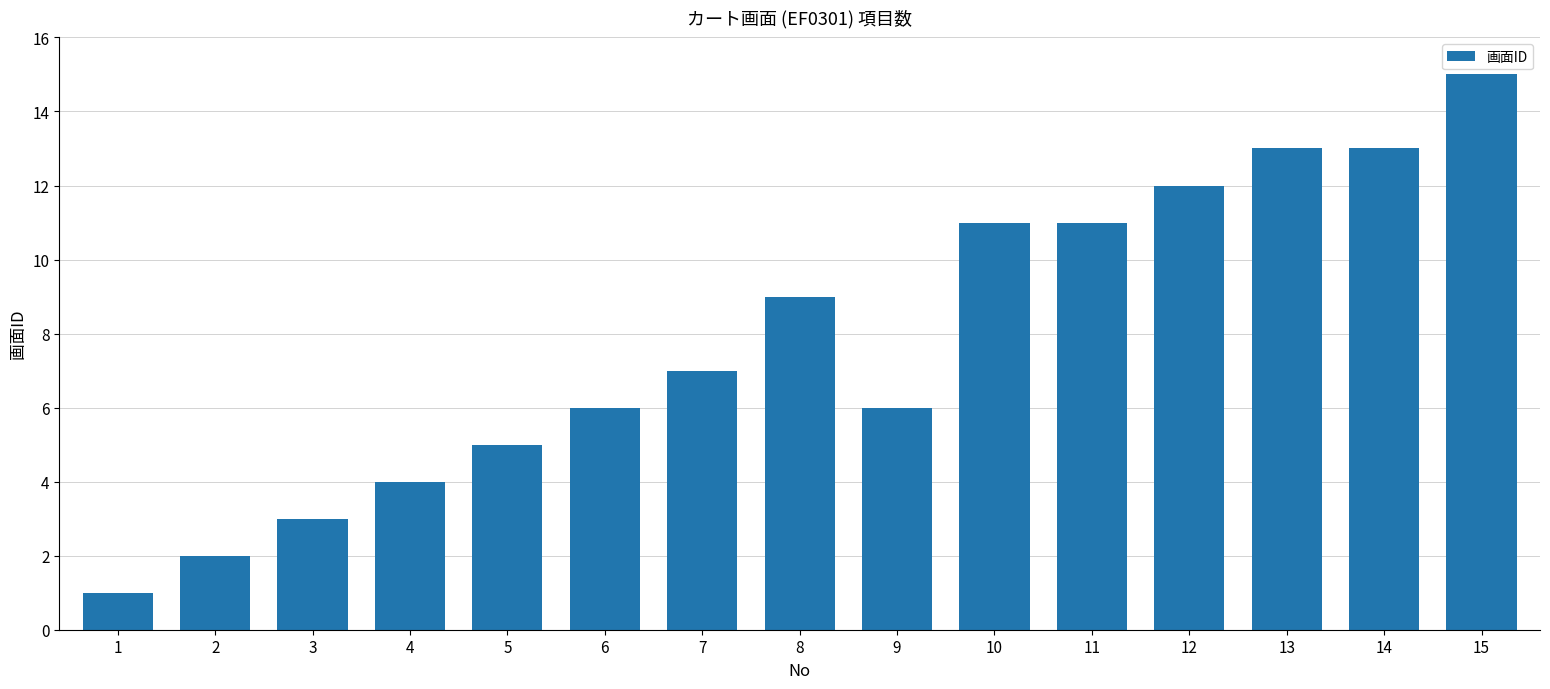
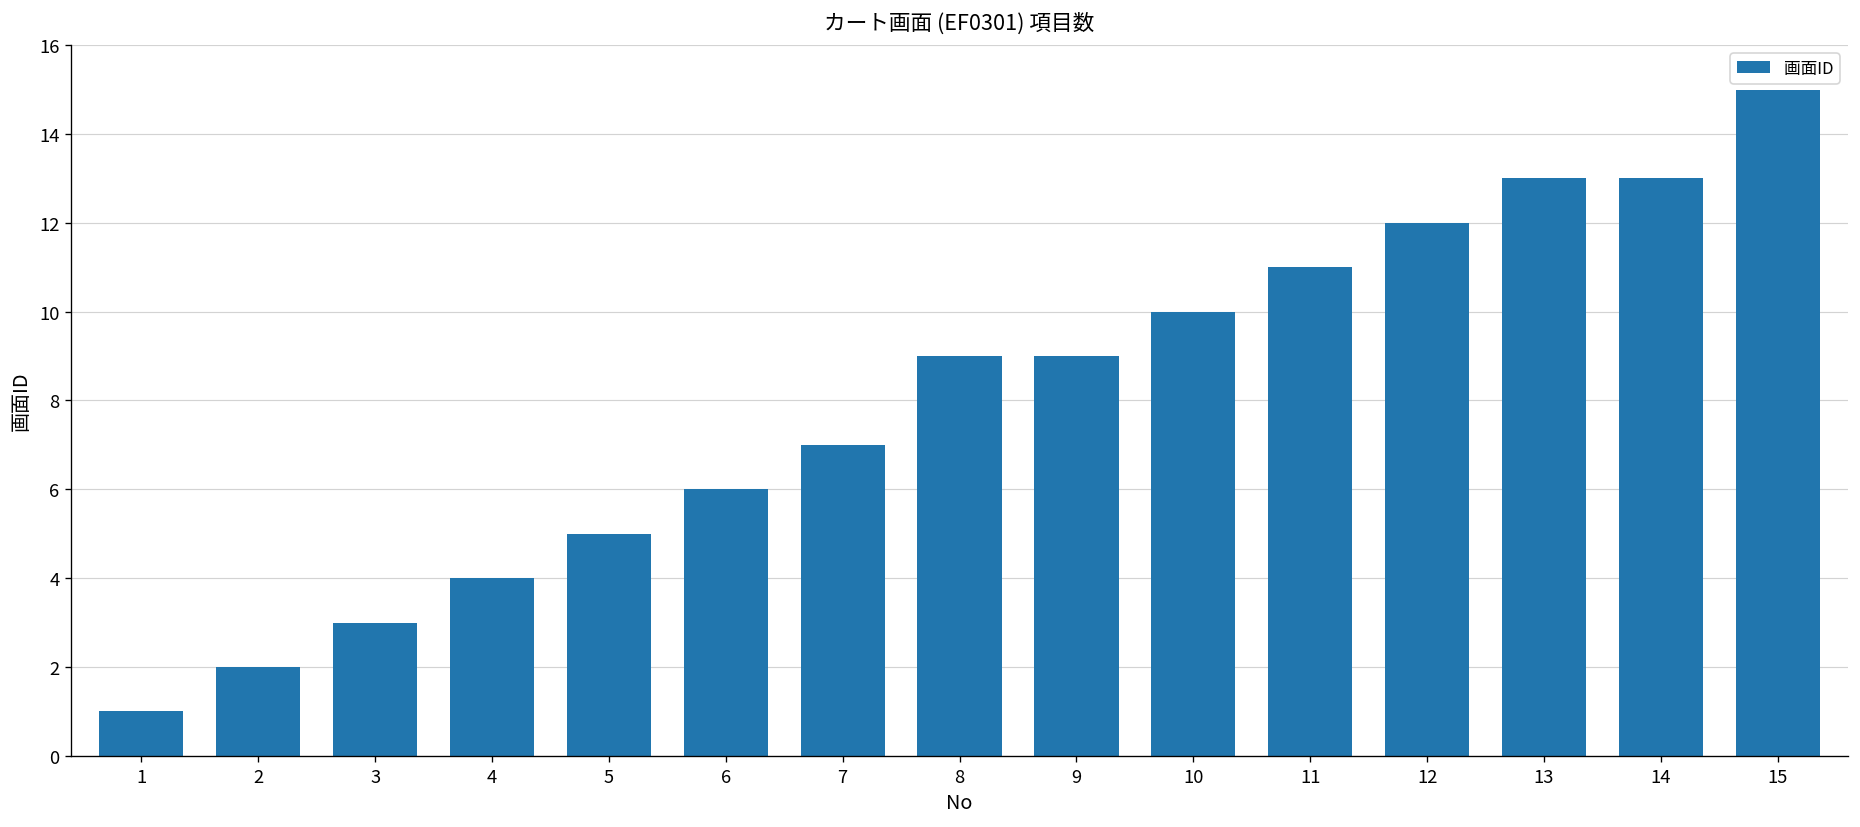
9: 6 -> 9
10: 11 -> 10
